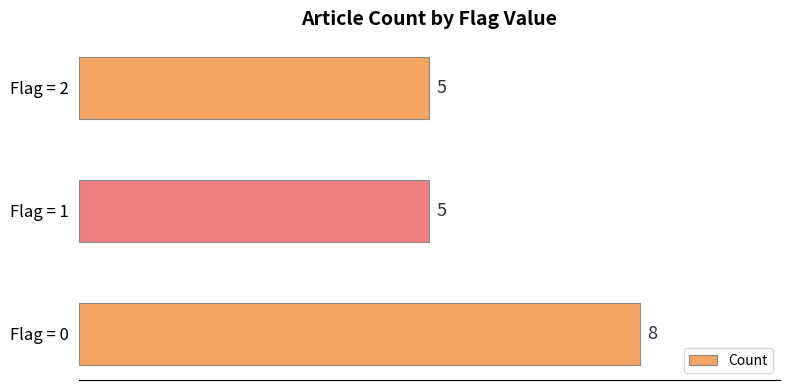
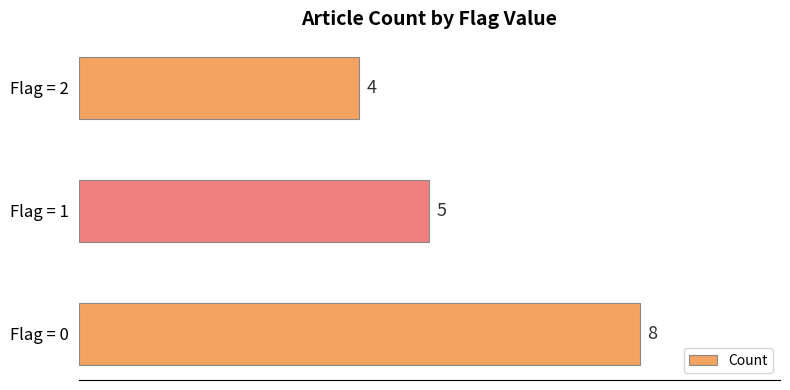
Flag = 2: 5 -> 4
